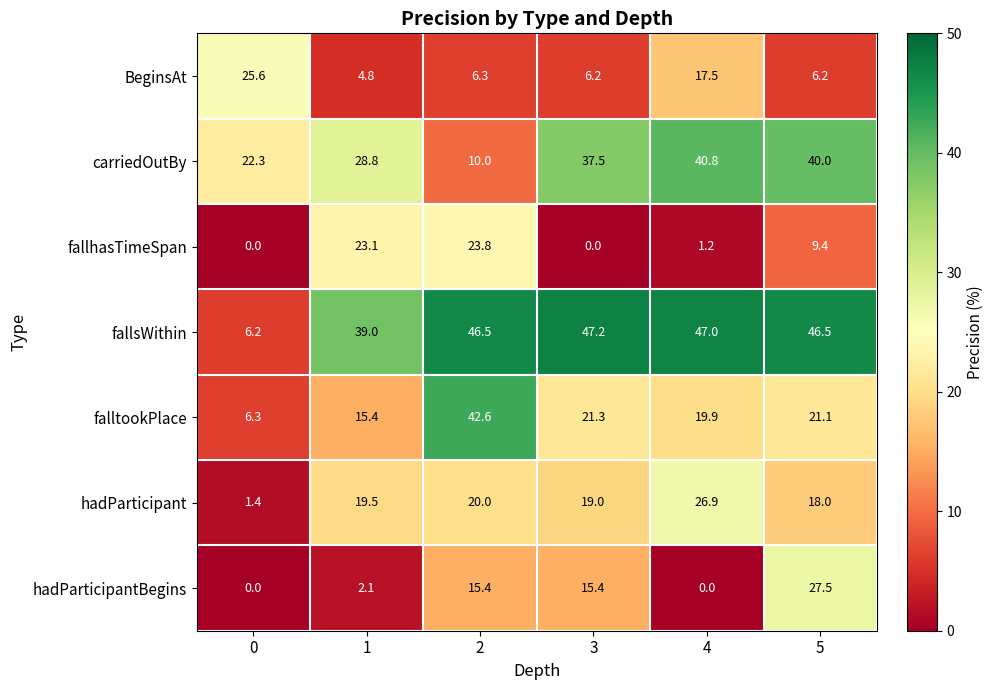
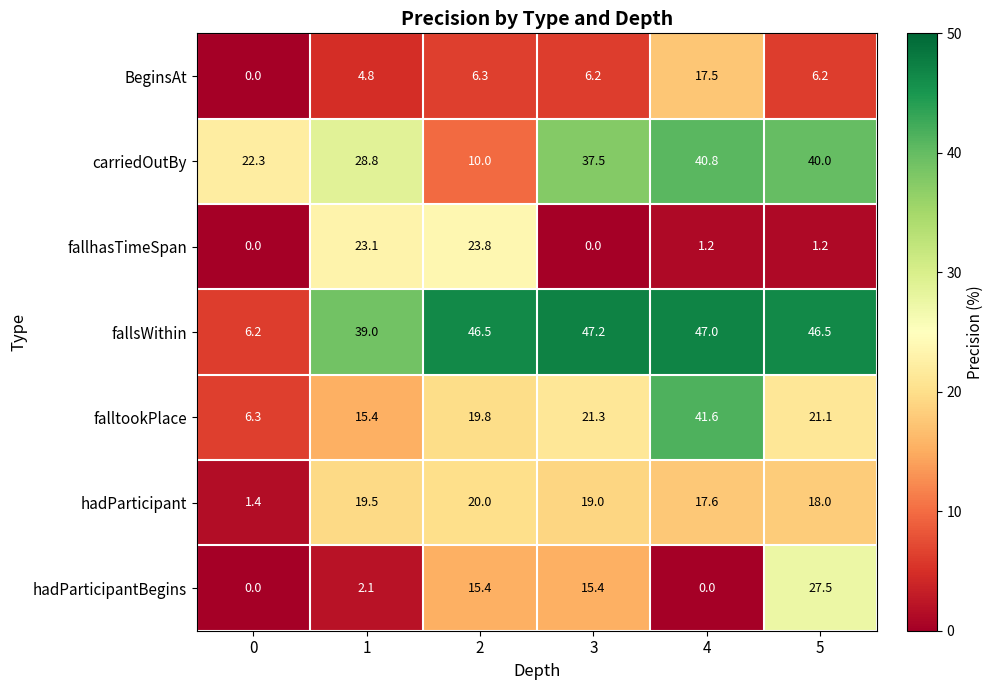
BeginsAt, 0: 25.6 -> 0.0
fallhasTimeSpan, 5: 9.4 -> 1.2
falltookPlace, 2: 42.6 -> 19.8
falltookPlace, 4: 19.9 -> 41.6
hadParticipant, 4: 26.9 -> 17.6
